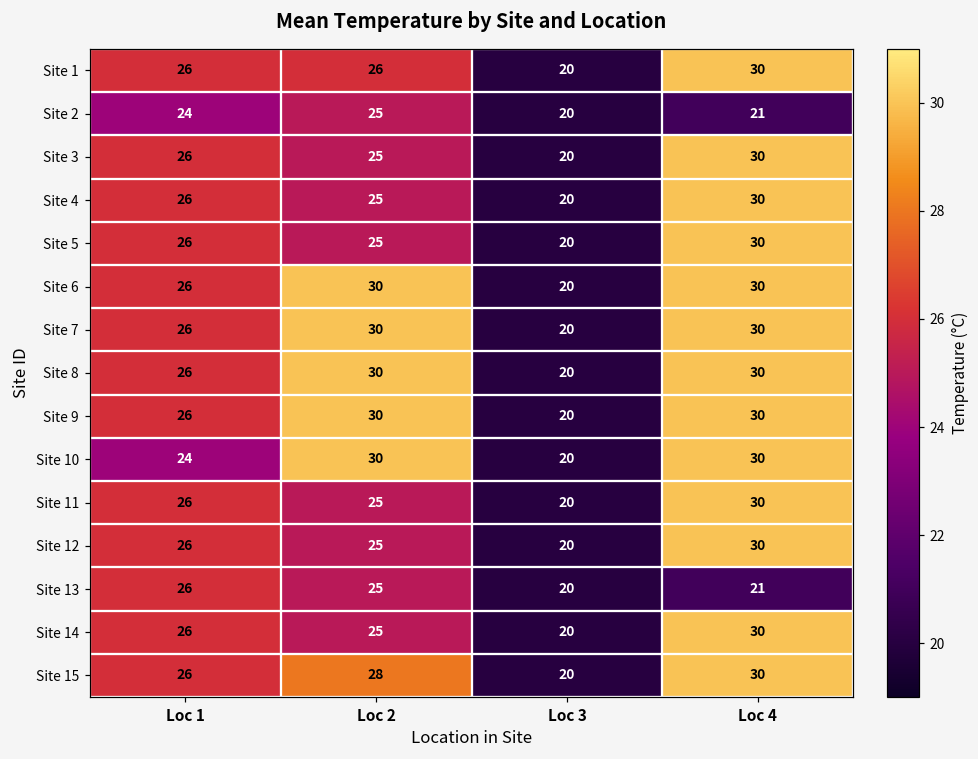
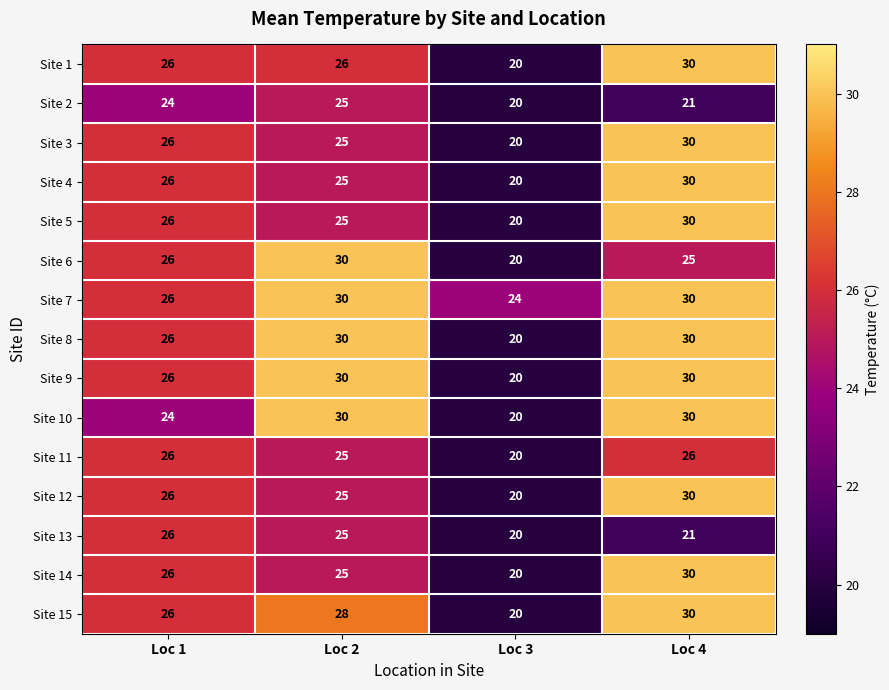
Site 6, Loc 4: 30 -> 25
Site 7, Loc 3: 20 -> 24
Site 11, Loc 4: 30 -> 26
